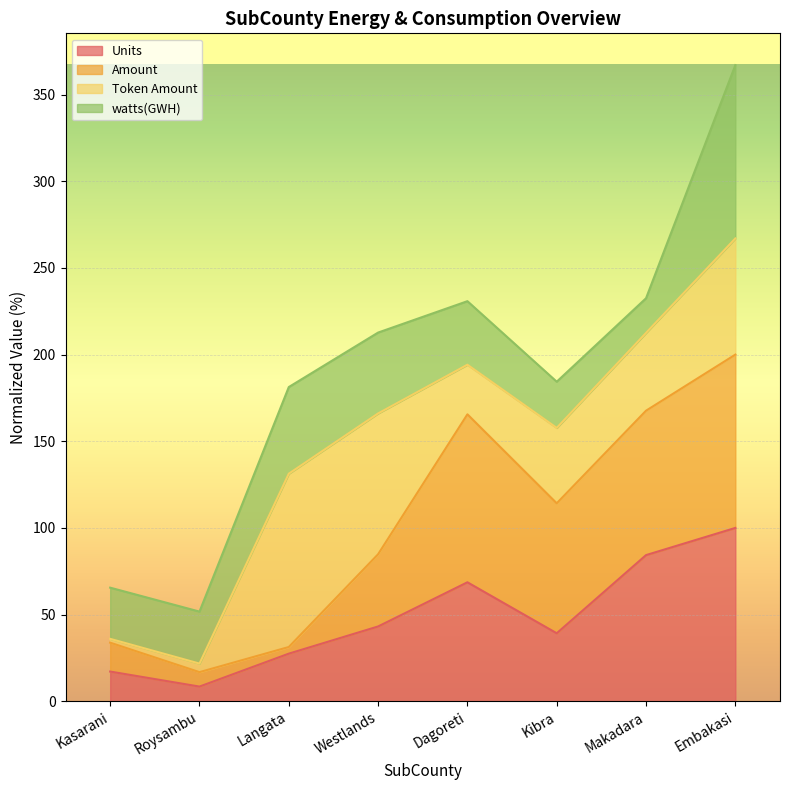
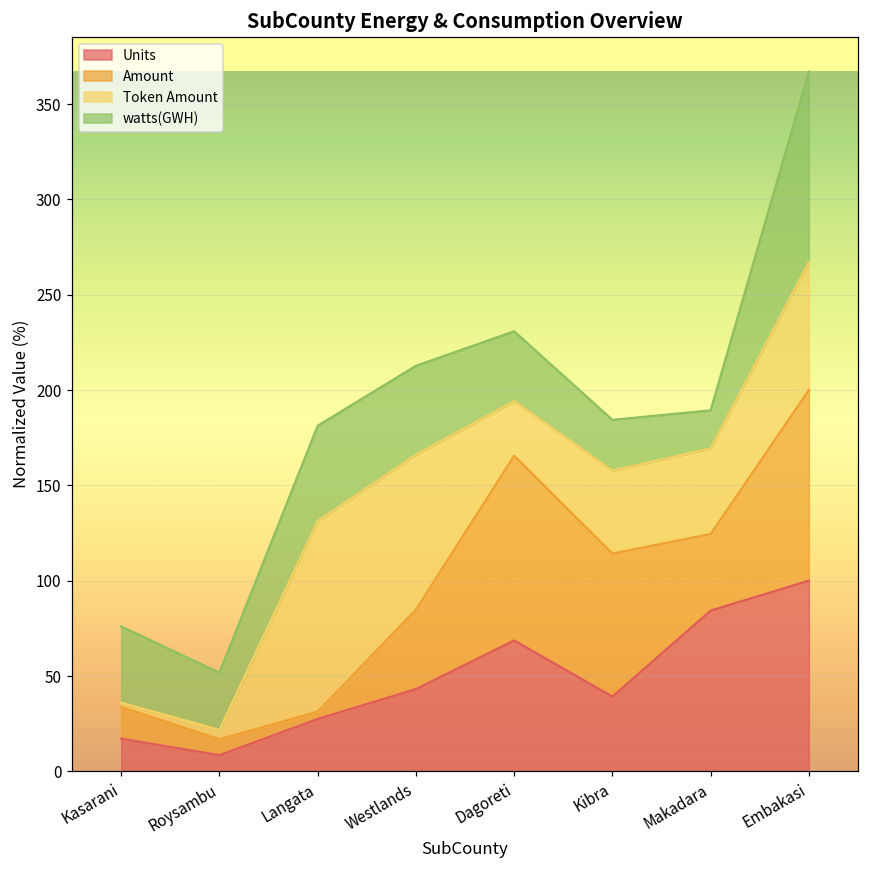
watts(GWH), Kasarani: 30 -> 40
Amount, Makadara: 83 -> 40
